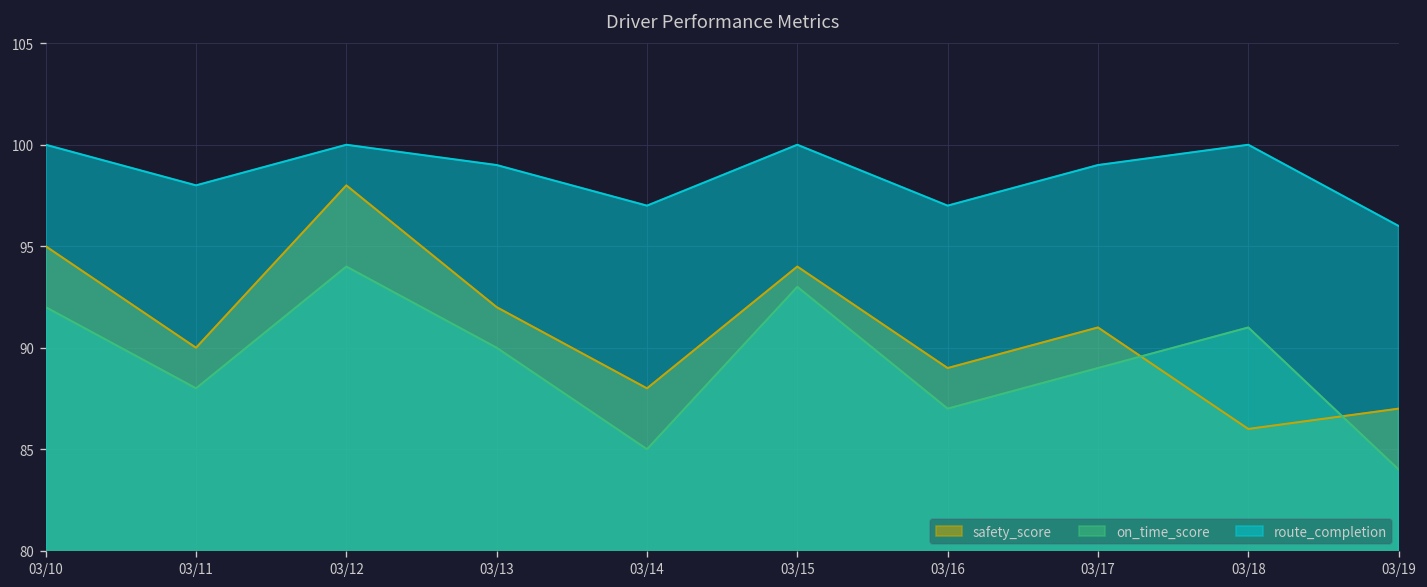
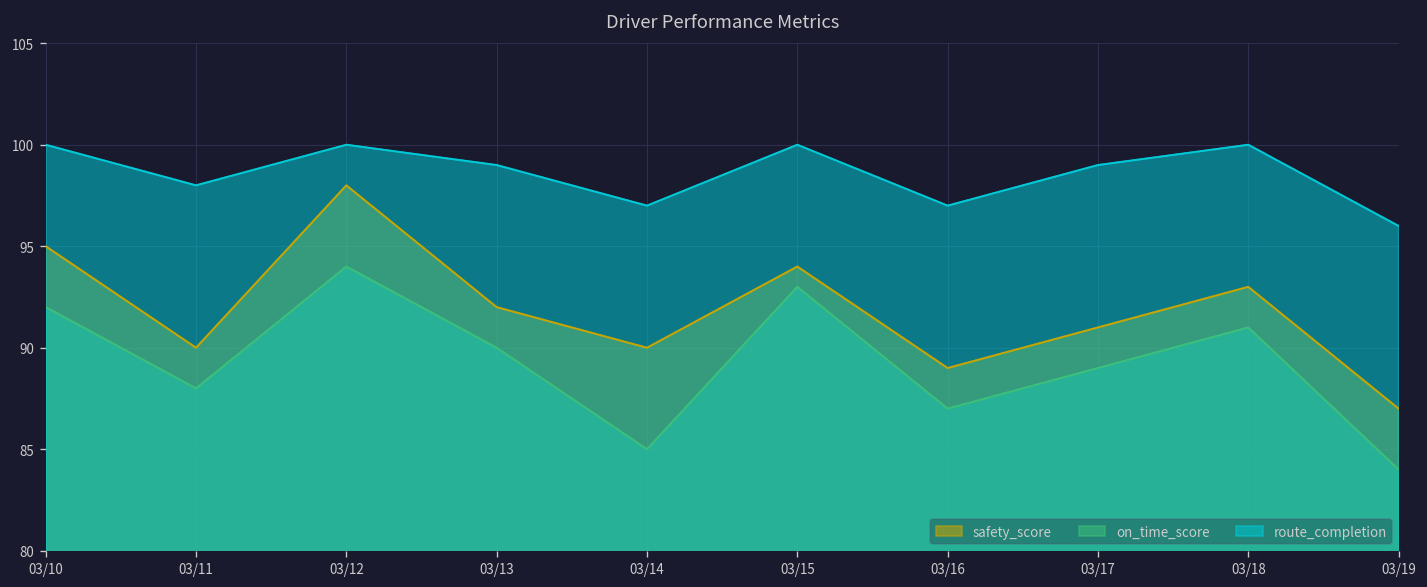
safety_score, 03/14: 88 -> 90
safety_score, 03/18: 86 -> 93
